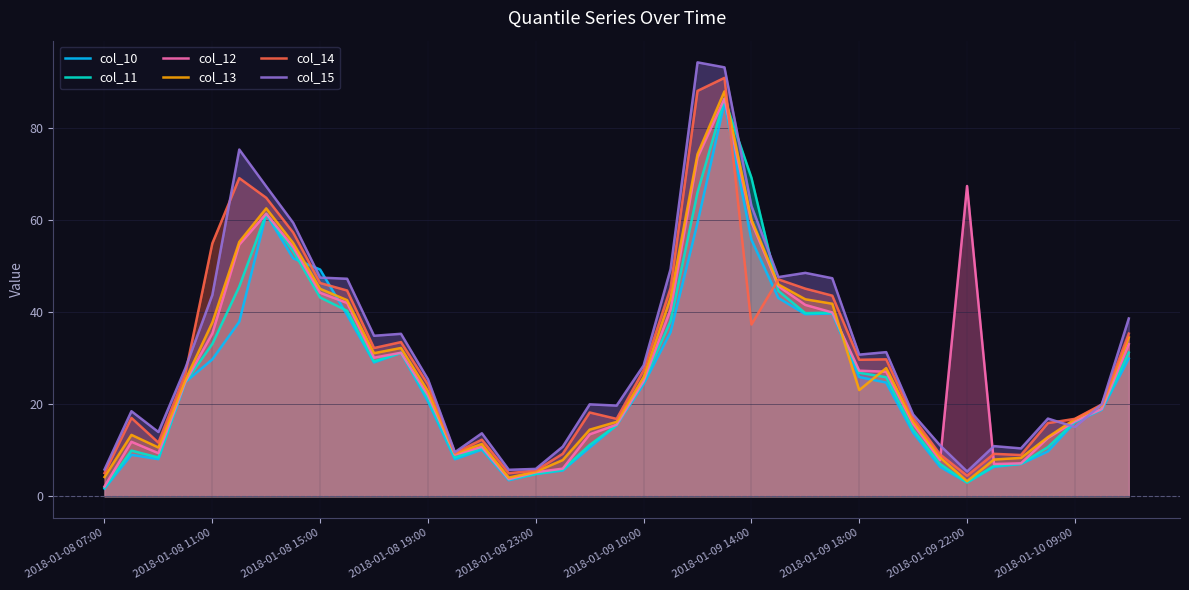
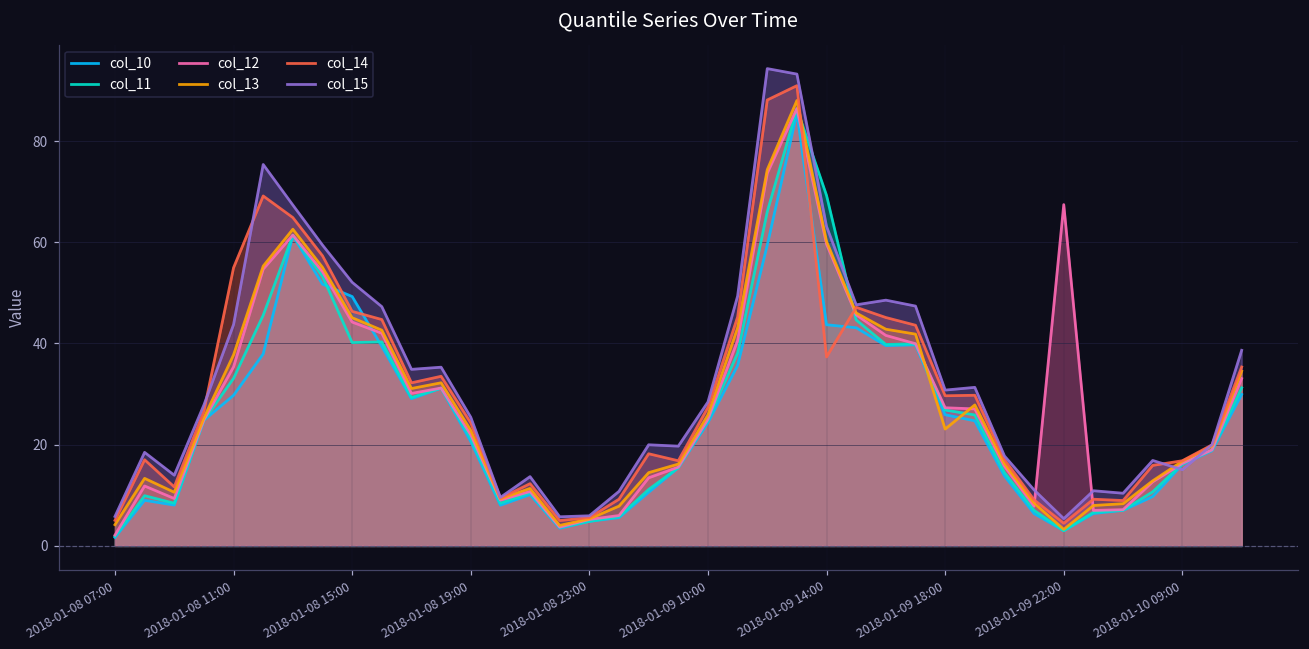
col_11, 2018-01-08 15:00: 43 -> 40
col_15, 2018-01-08 15:00: 48 -> 52
col_10, 2018-01-09 14:00: 56 -> 44
